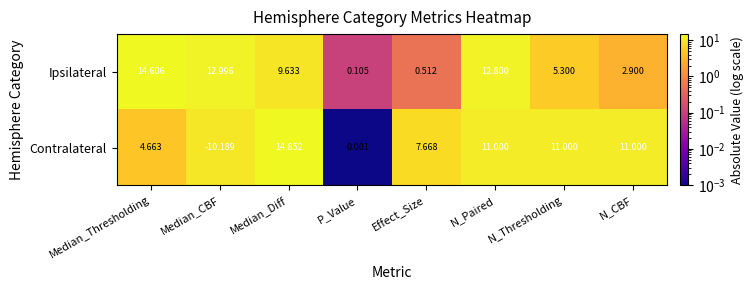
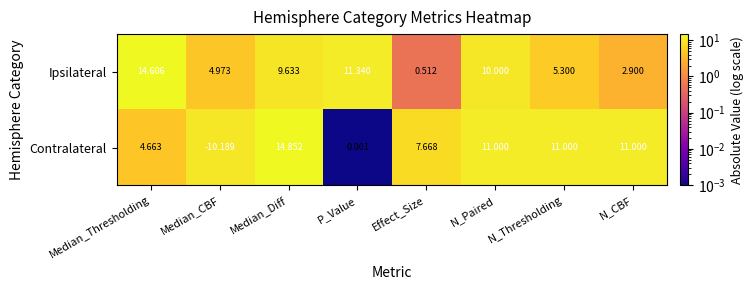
Ipsilateral, Median_CBF: 12.996 -> 4.973
Ipsilateral, P_Value: 0.105 -> 11.340
Ipsilateral, N_Paired: 12.800 -> 10.000
